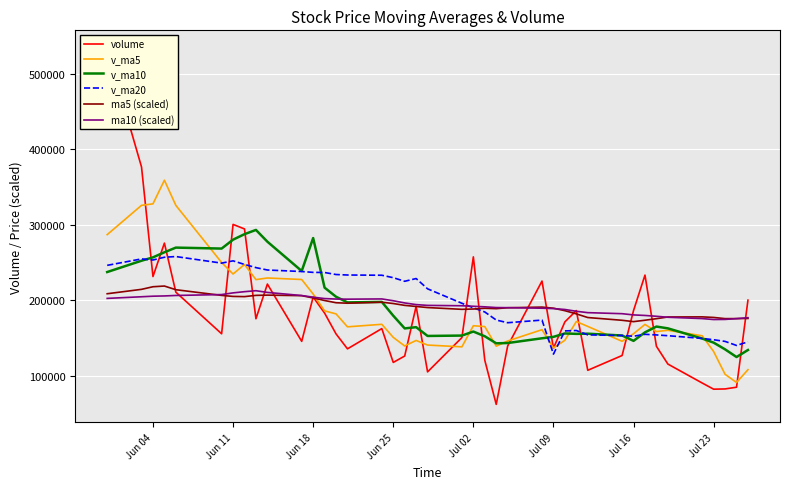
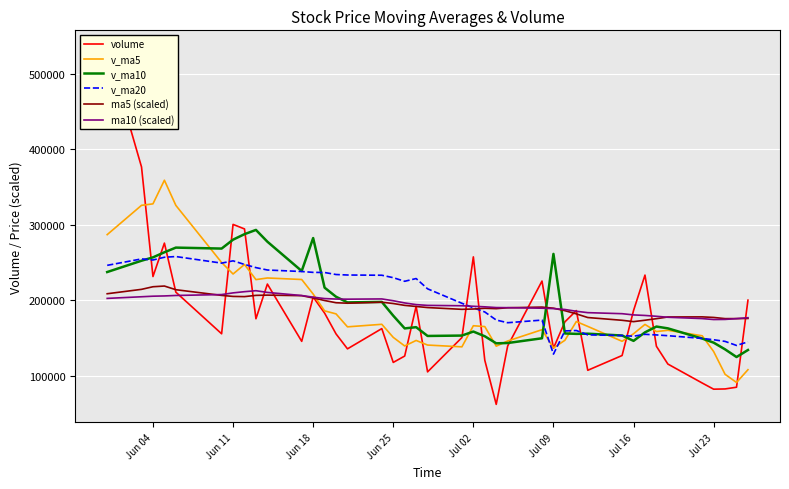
v_ma10, Jul 09: 150000 -> 260000
